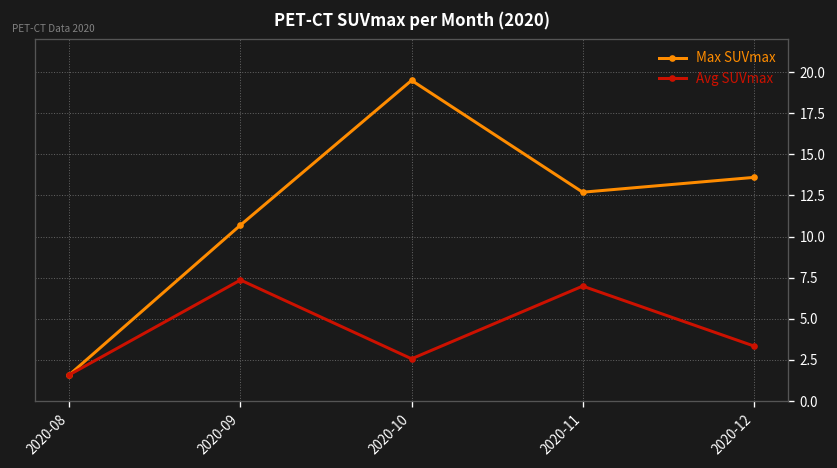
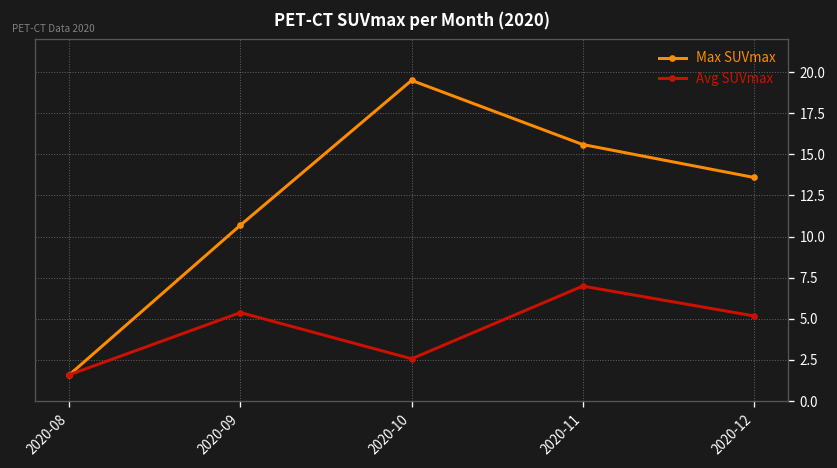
Avg SUVmax, 2020-09: 7.4 -> 5.4
Max SUVmax, 2020-11: 12.7 -> 15.6
Avg SUVmax, 2020-12: 3.4 -> 5.2
